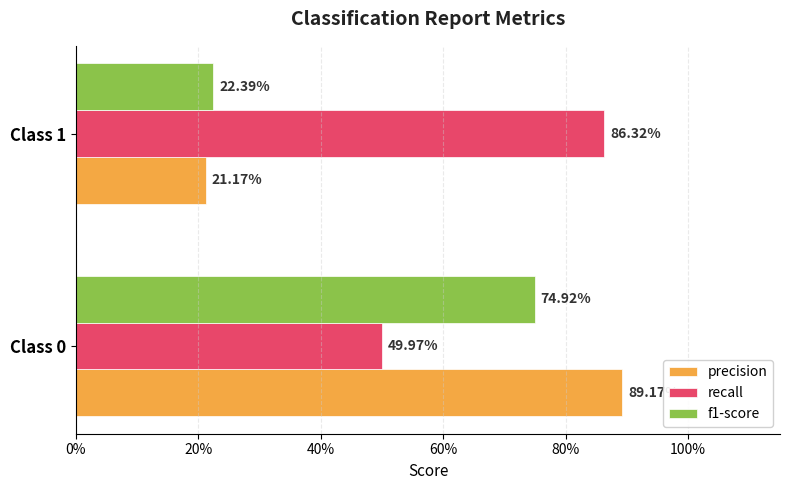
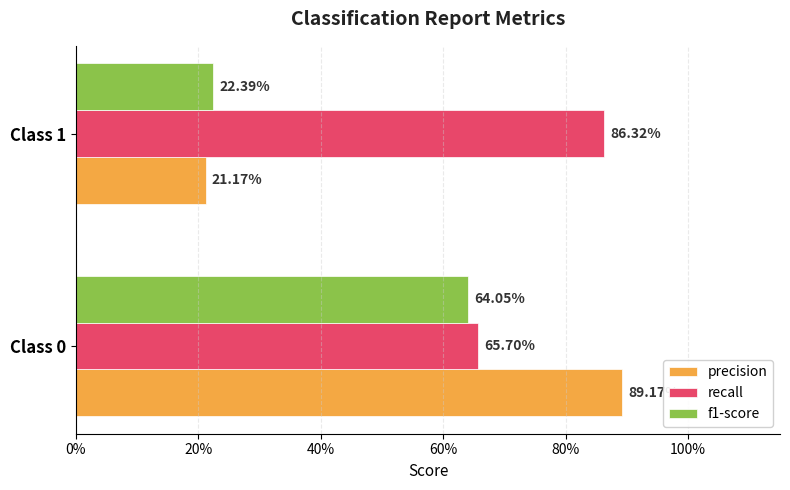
f1-score, Class 0: 74.92% -> 64.05%
recall, Class 0: 49.97% -> 65.70%
